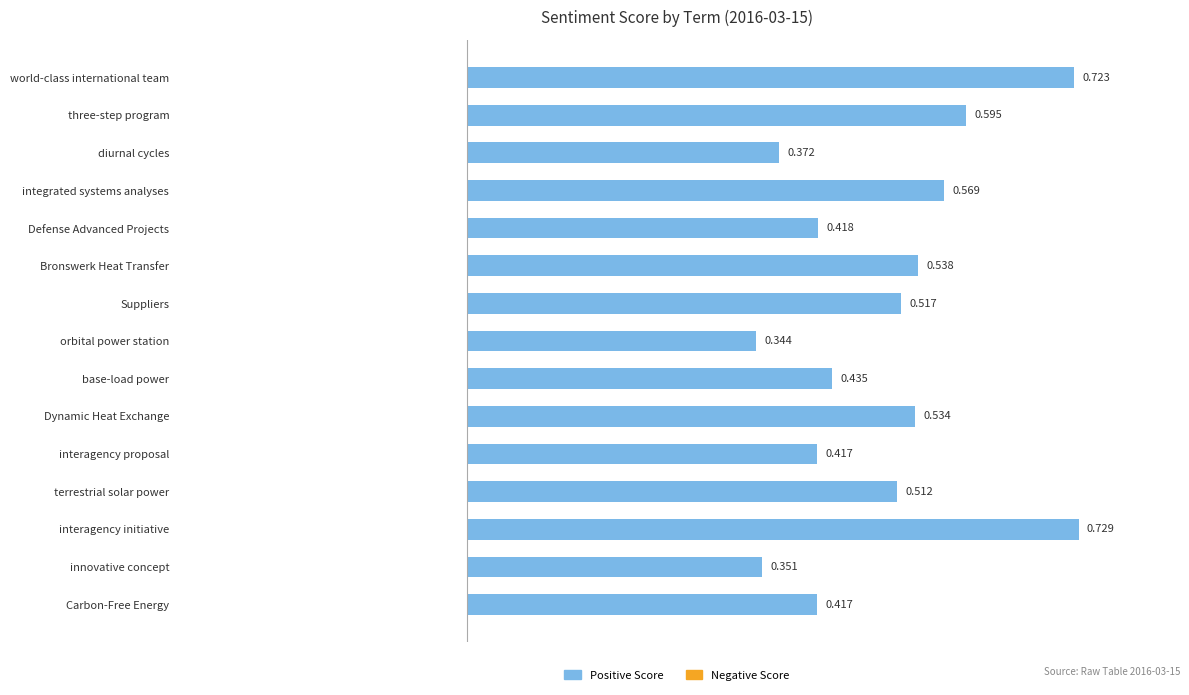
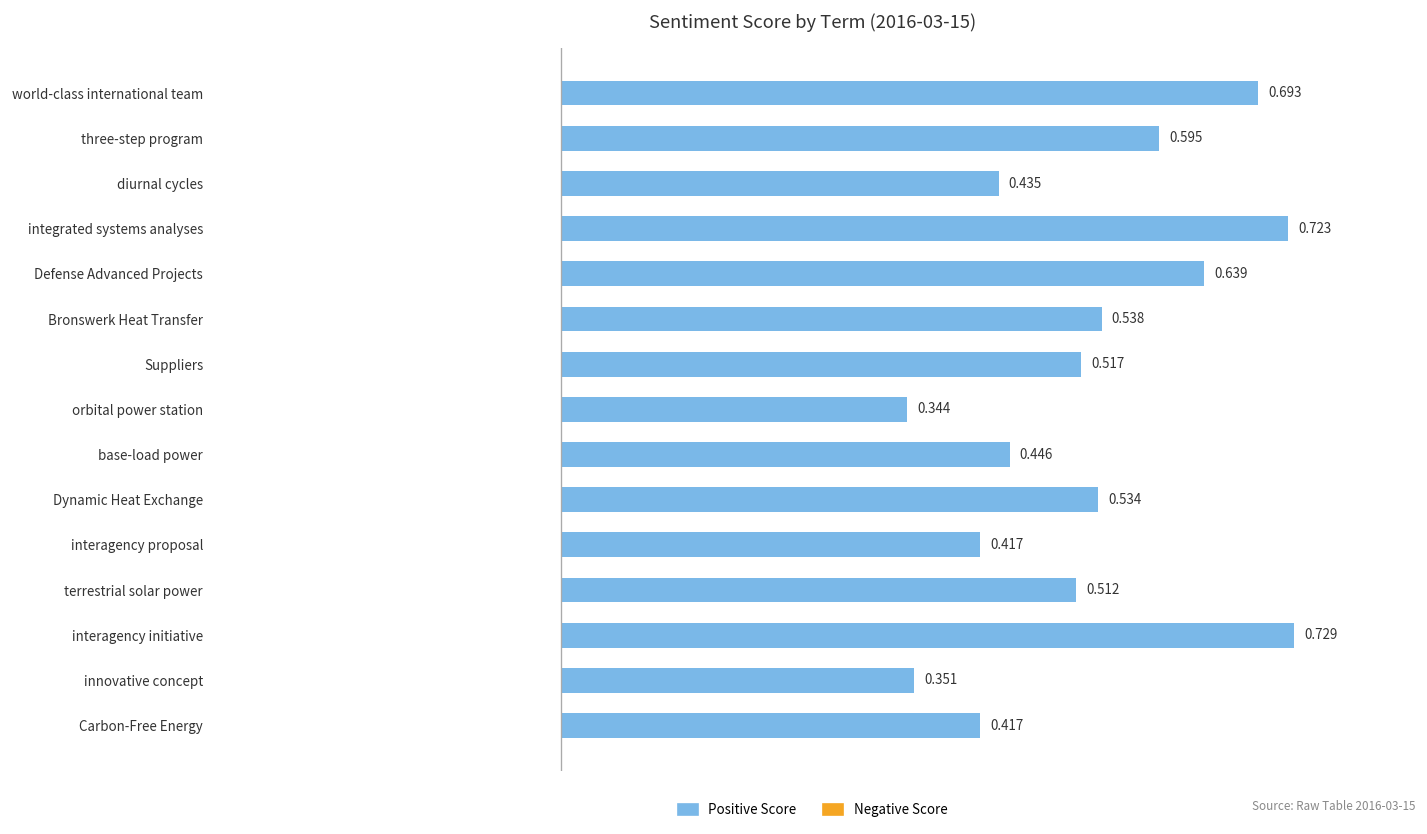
world-class international team: 0.723 -> 0.693
diurnal cycles: 0.372 -> 0.435
integrated systems analyses: 0.569 -> 0.723
Defense Advanced Projects: 0.418 -> 0.639
base-load power: 0.435 -> 0.446
